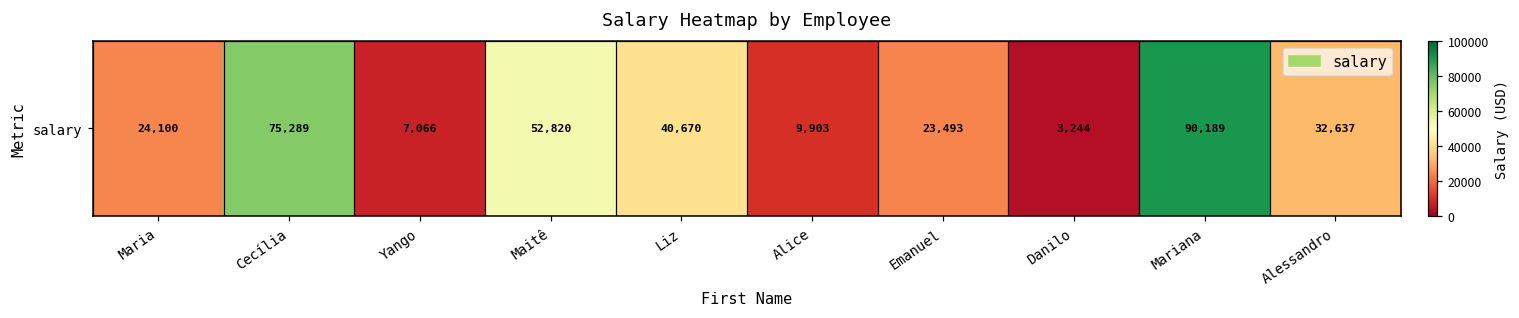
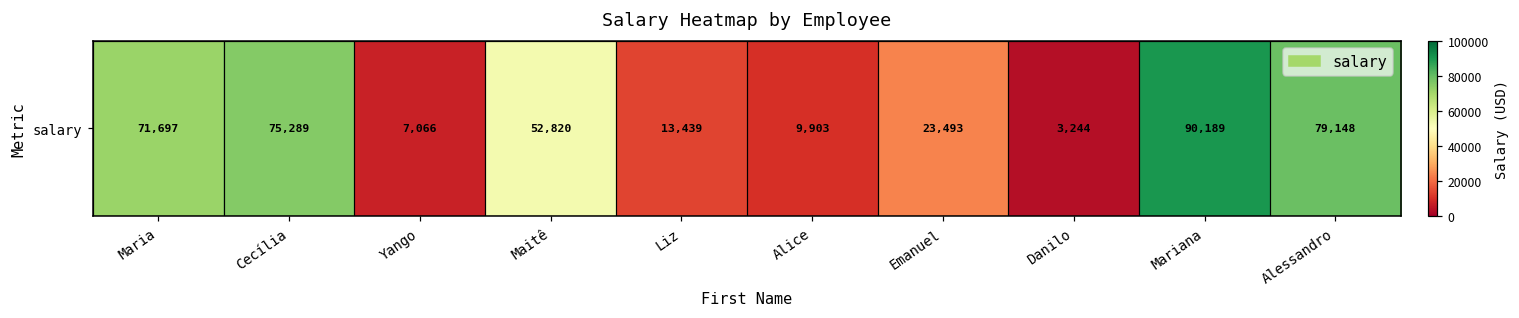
salary, Maria: 24,100 -> 71,697
salary, Liz: 40,670 -> 13,439
salary, Alessandro: 32,637 -> 79,148
